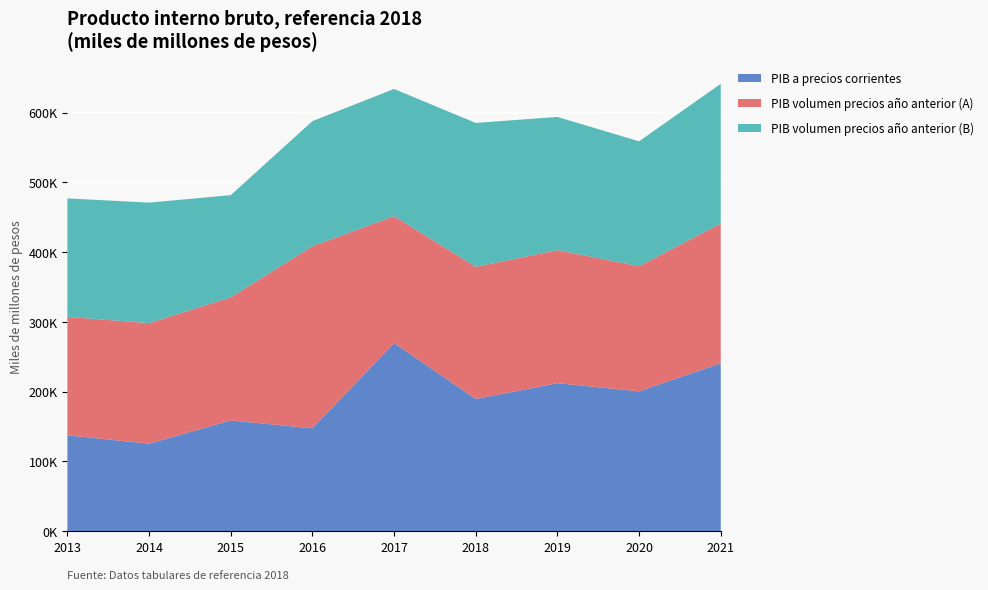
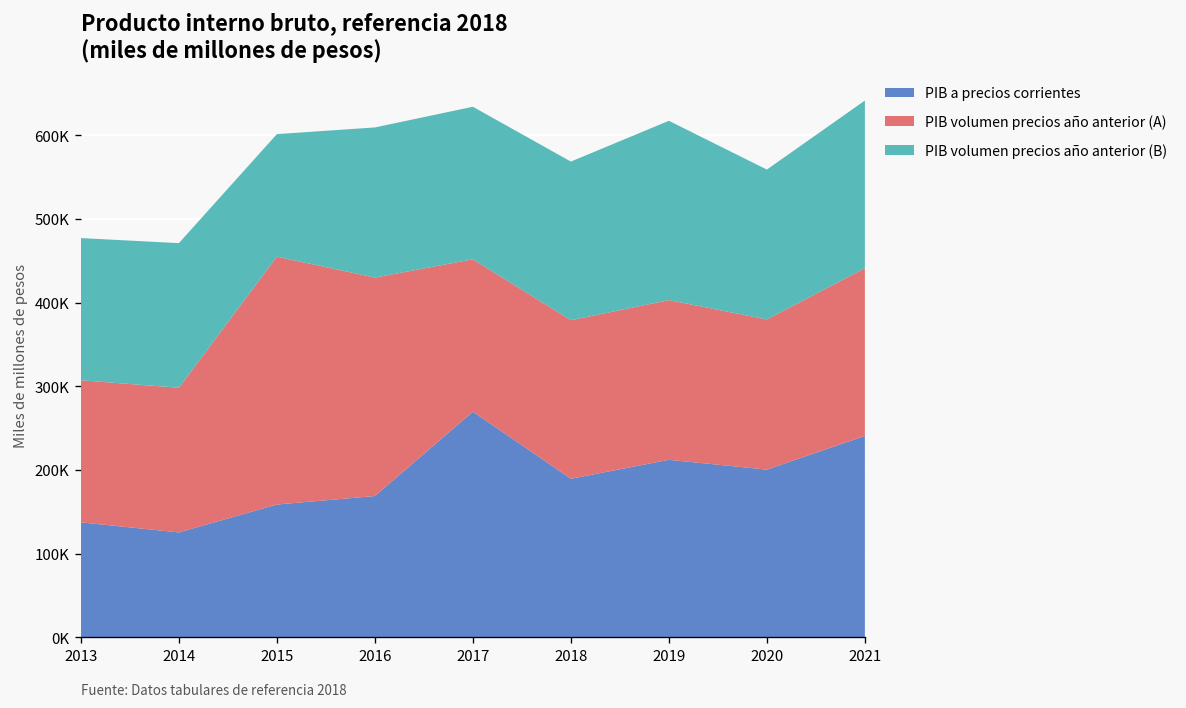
PIB volumen precios año anterior (A), 2015: 180000 -> 300000
PIB a precios corrientes, 2016: 150000 -> 170000
PIB volumen precios año anterior (B), 2018: 210000 -> 190000
PIB volumen precios año anterior (B), 2019: 190000 -> 210000
